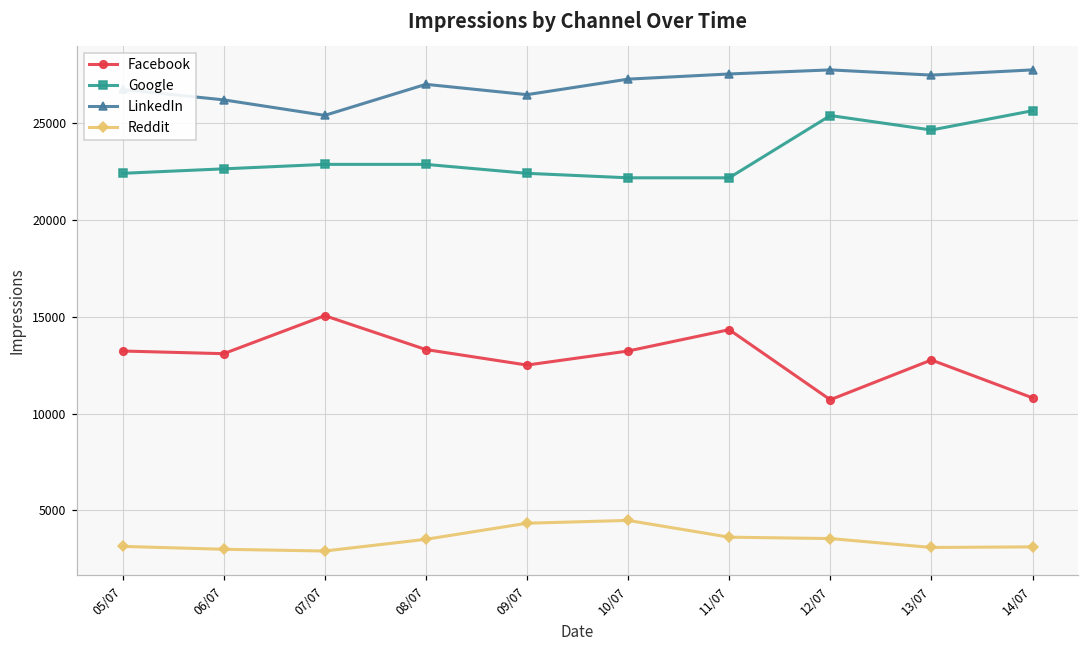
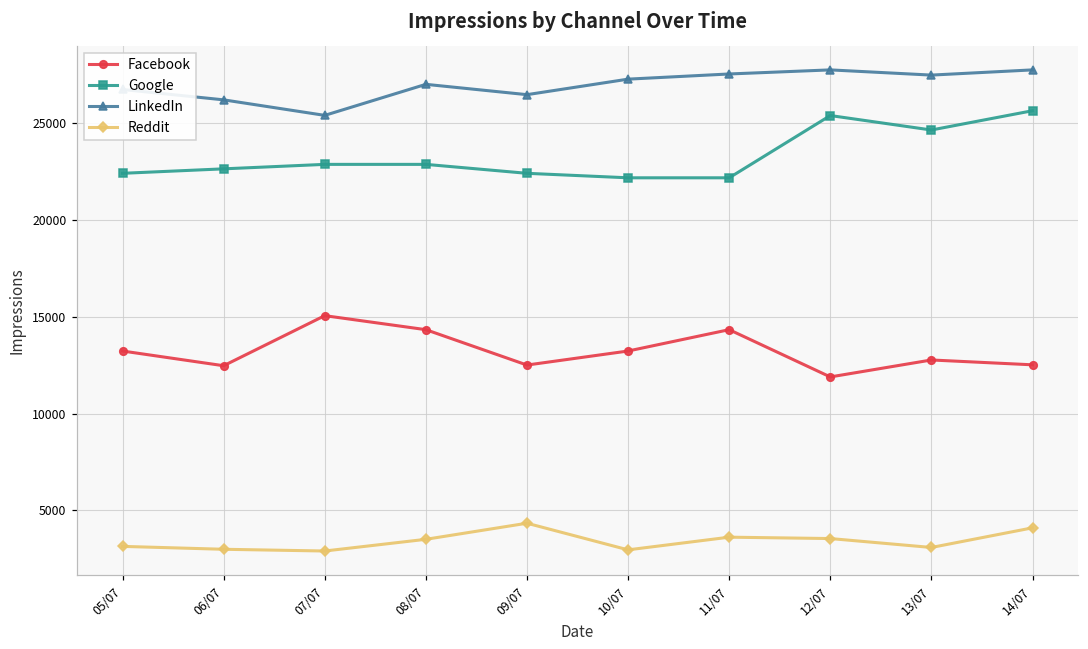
Facebook, 06/07: 13100 -> 12500
Facebook, 08/07: 13300 -> 14300
Reddit, 10/07: 4500 -> 3000
Facebook, 12/07: 10700 -> 11900
Facebook, 14/07: 10800 -> 12500
Reddit, 14/07: 3100 -> 4100
